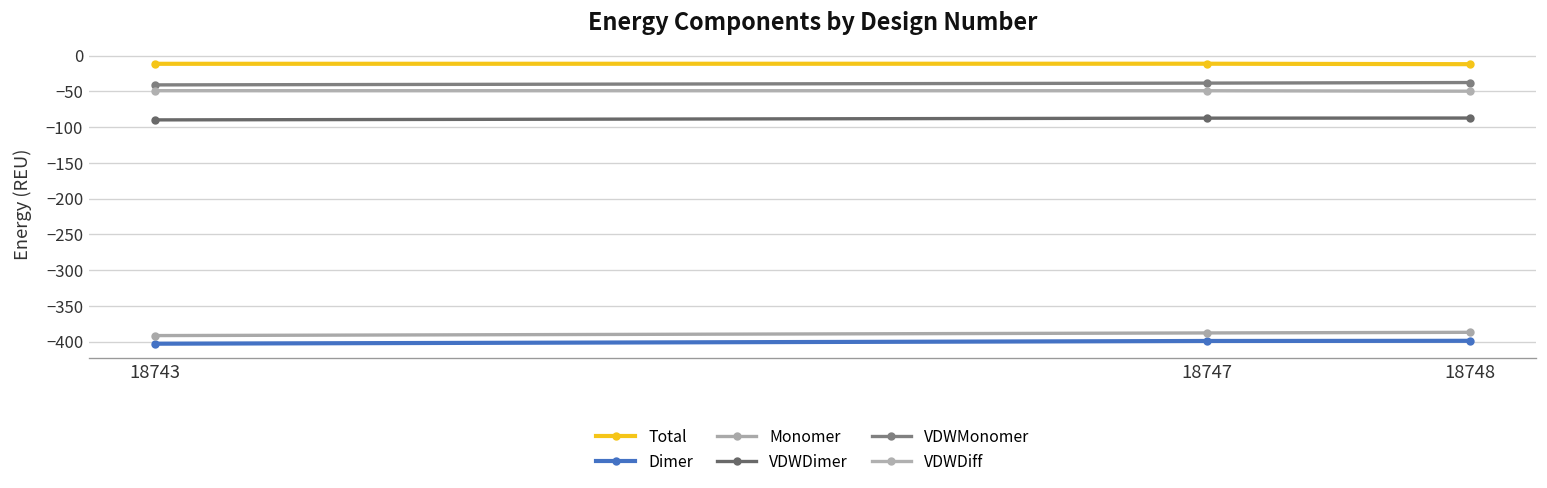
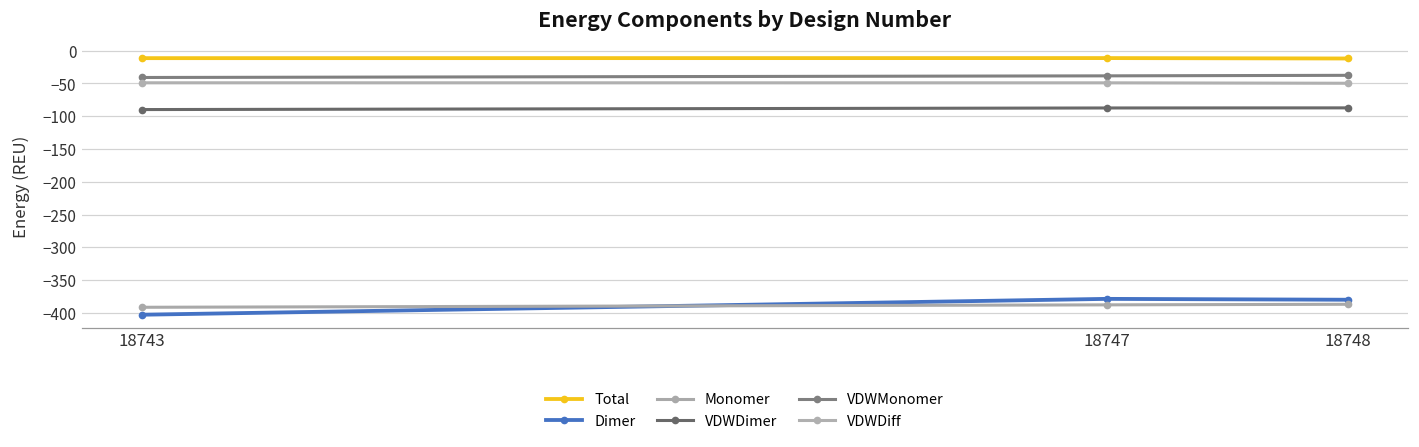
Dimer, 18747: -400 -> -380
Dimer, 18748: -400 -> -380
